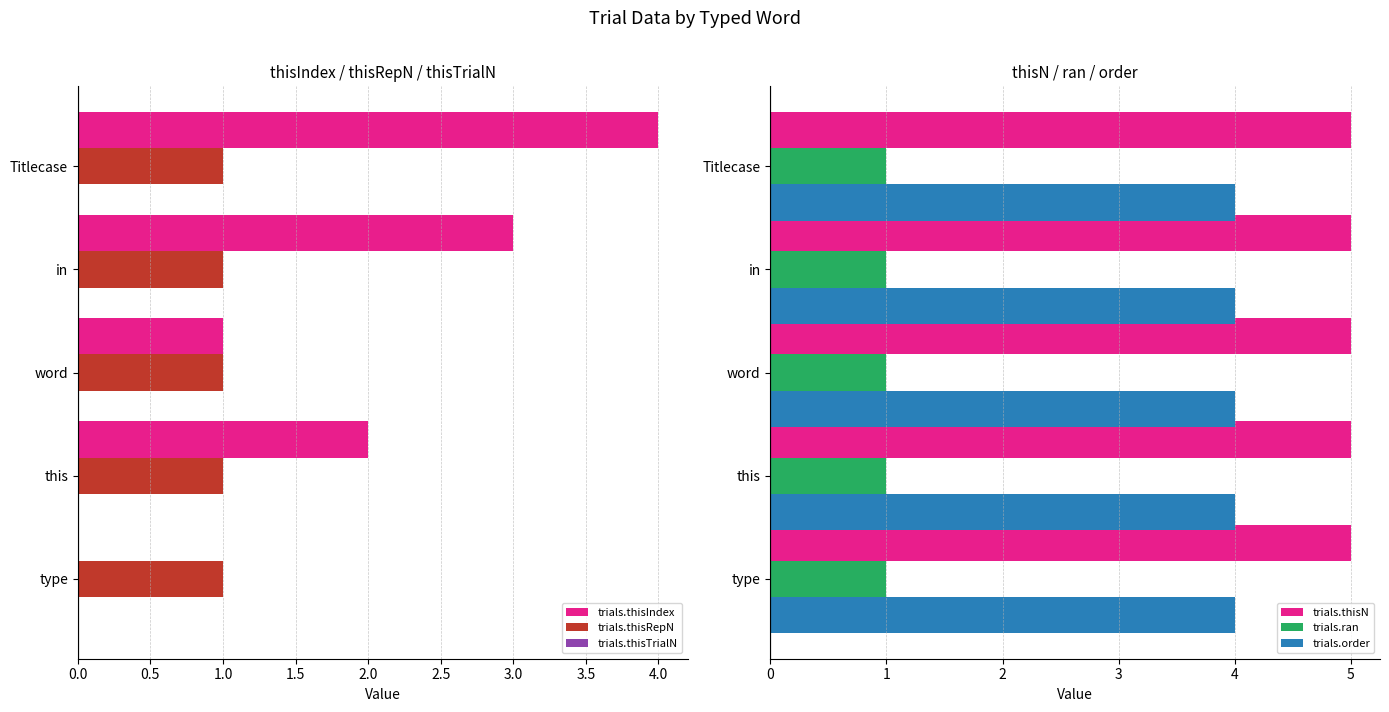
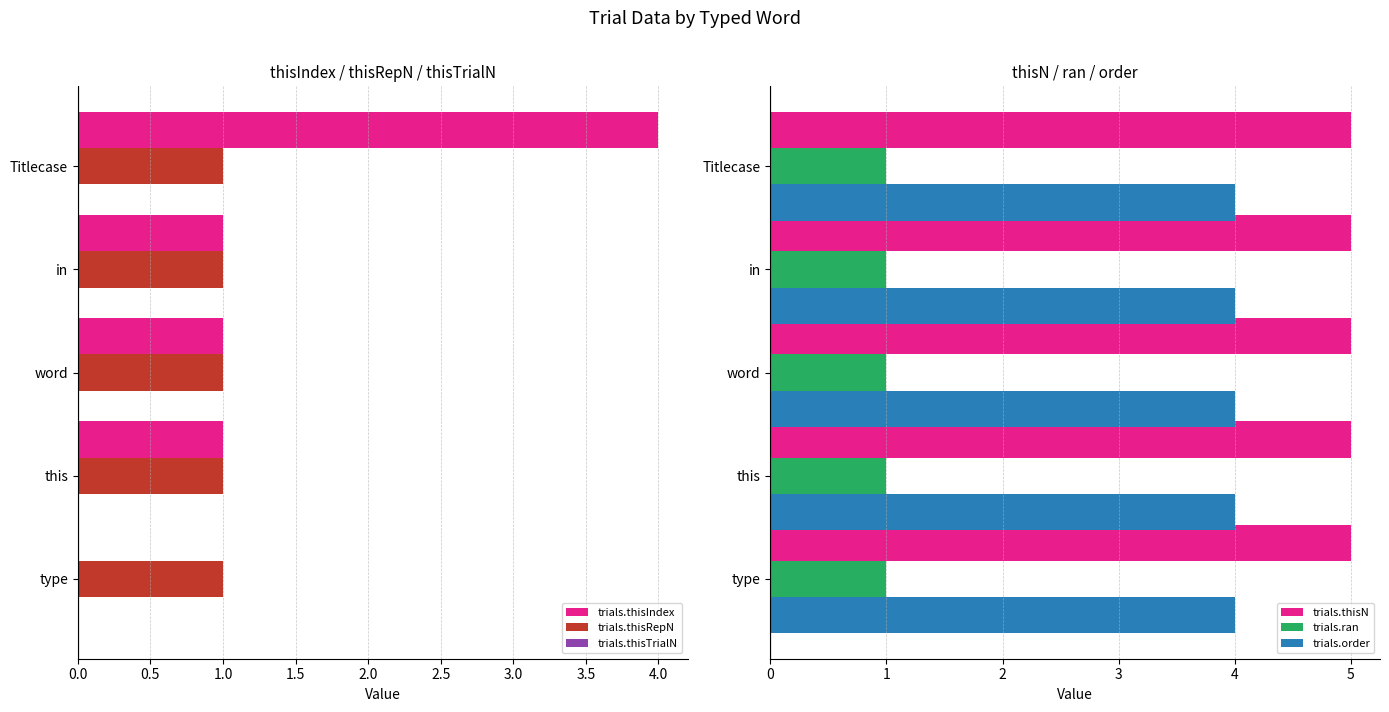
thisIndex / thisRepN / thisTrialN, trials.thisIndex, in: 3 -> 1
thisIndex / thisRepN / thisTrialN, trials.thisIndex, this: 2 -> 1
